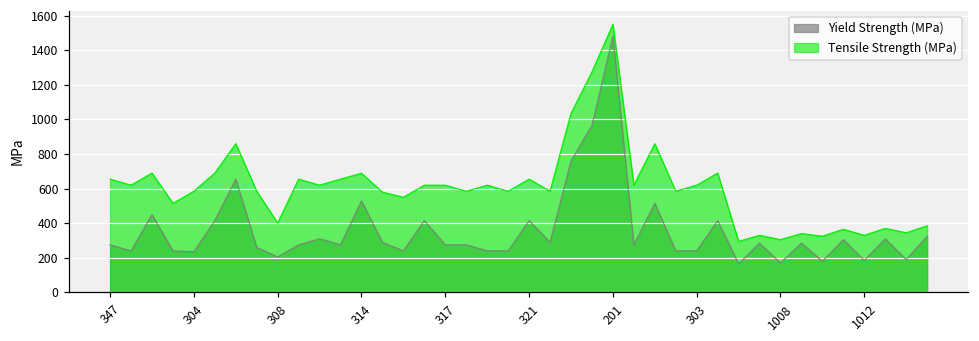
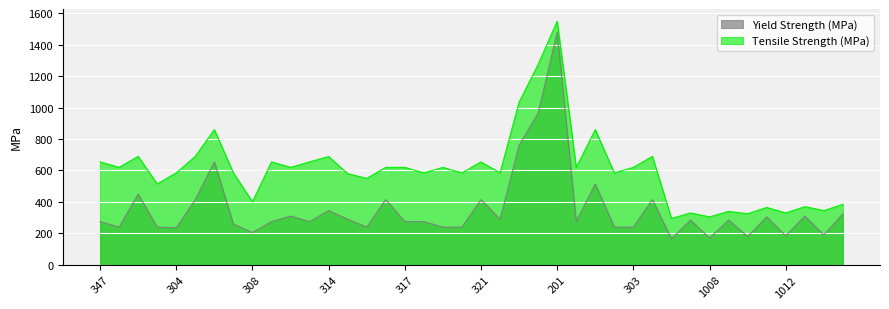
Yield Strength (MPa), 314: 530 -> 350
